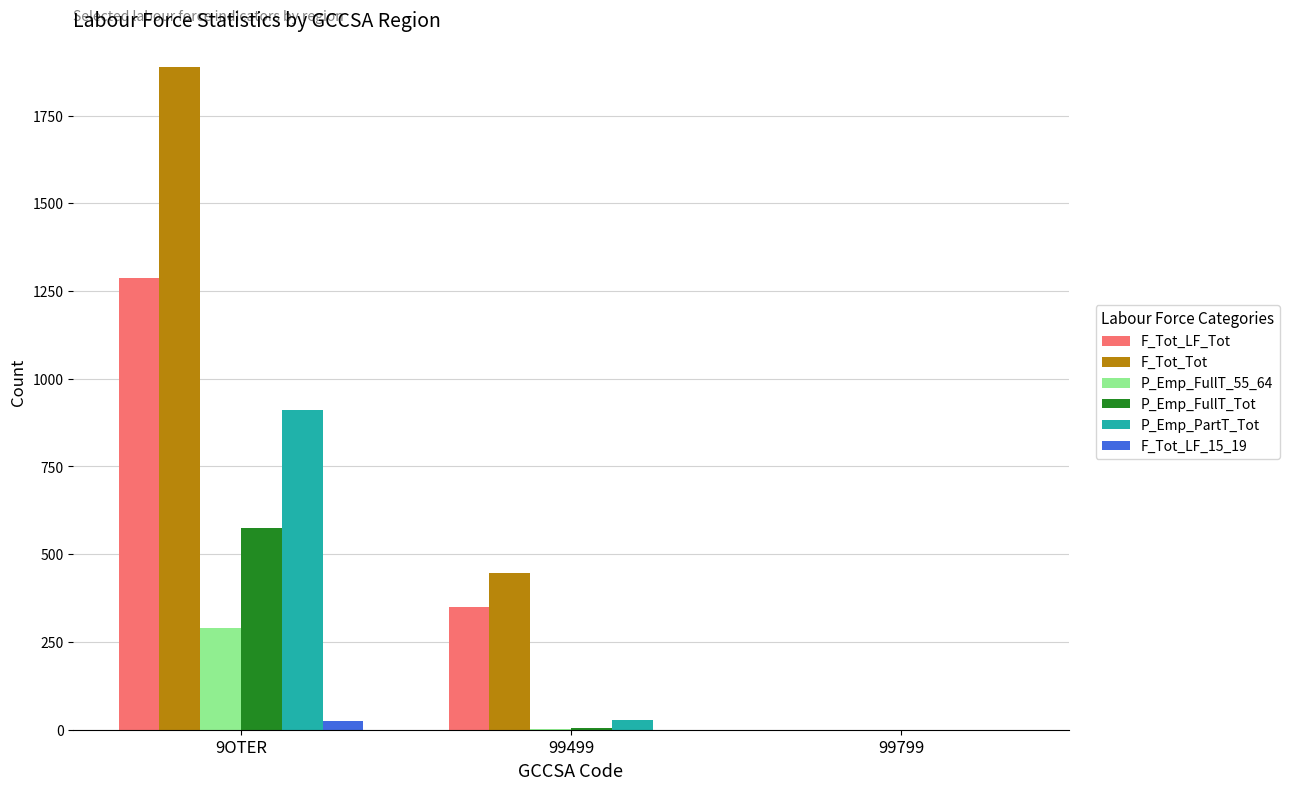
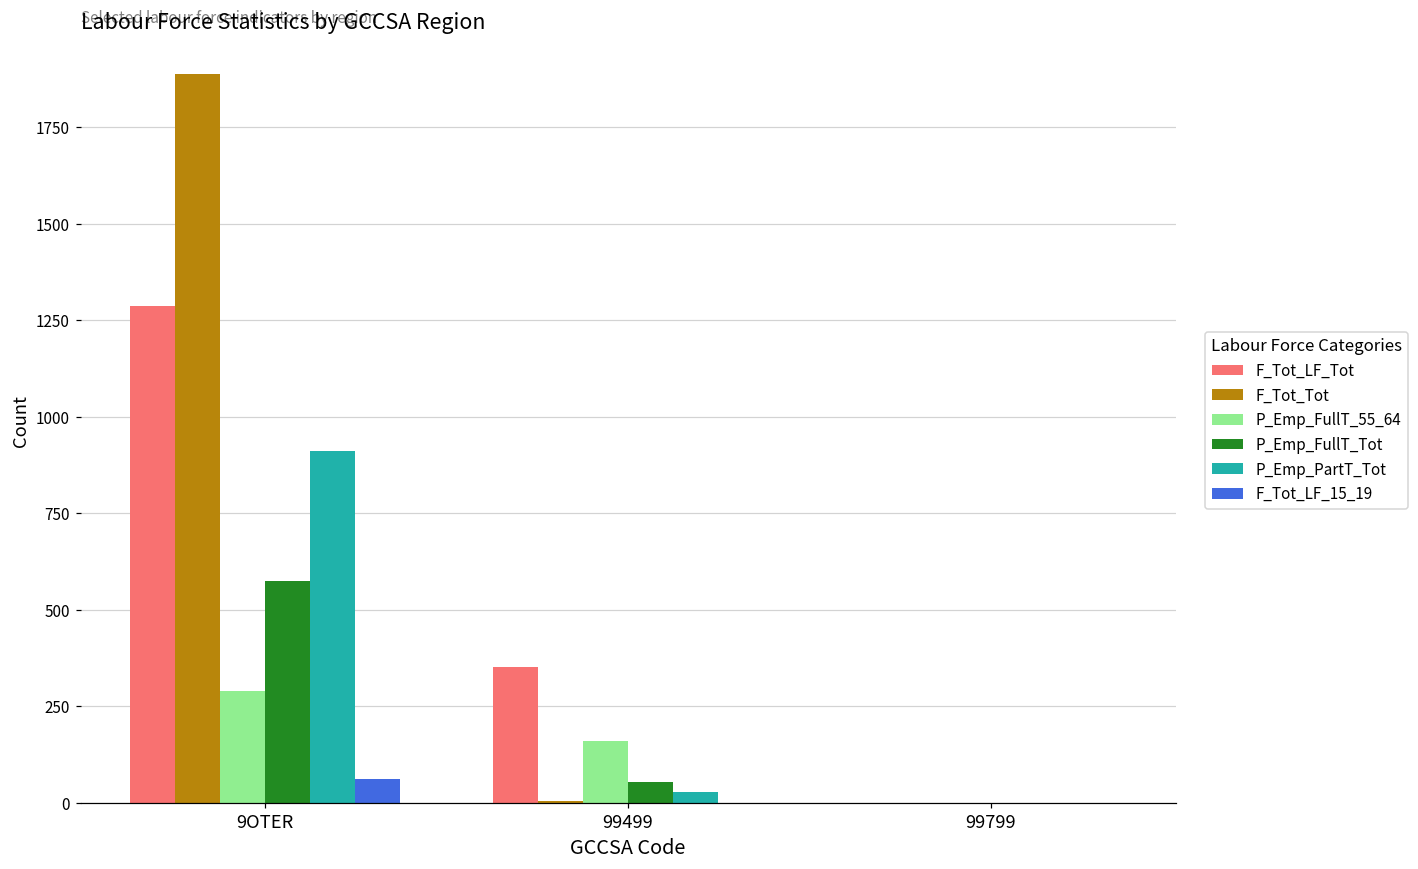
F_Tot_LF_15_19, 9OTER: 20 -> 60
F_Tot_Tot, 99499: 450 -> 0
P_Emp_FullT_55_64, 99499: 0 -> 160
P_Emp_FullT_Tot, 99499: 10 -> 50
